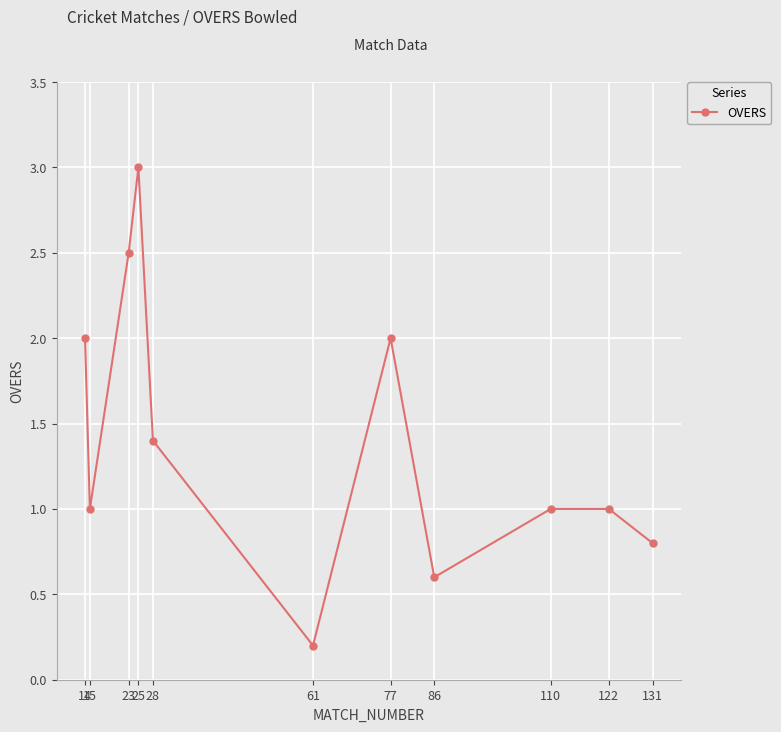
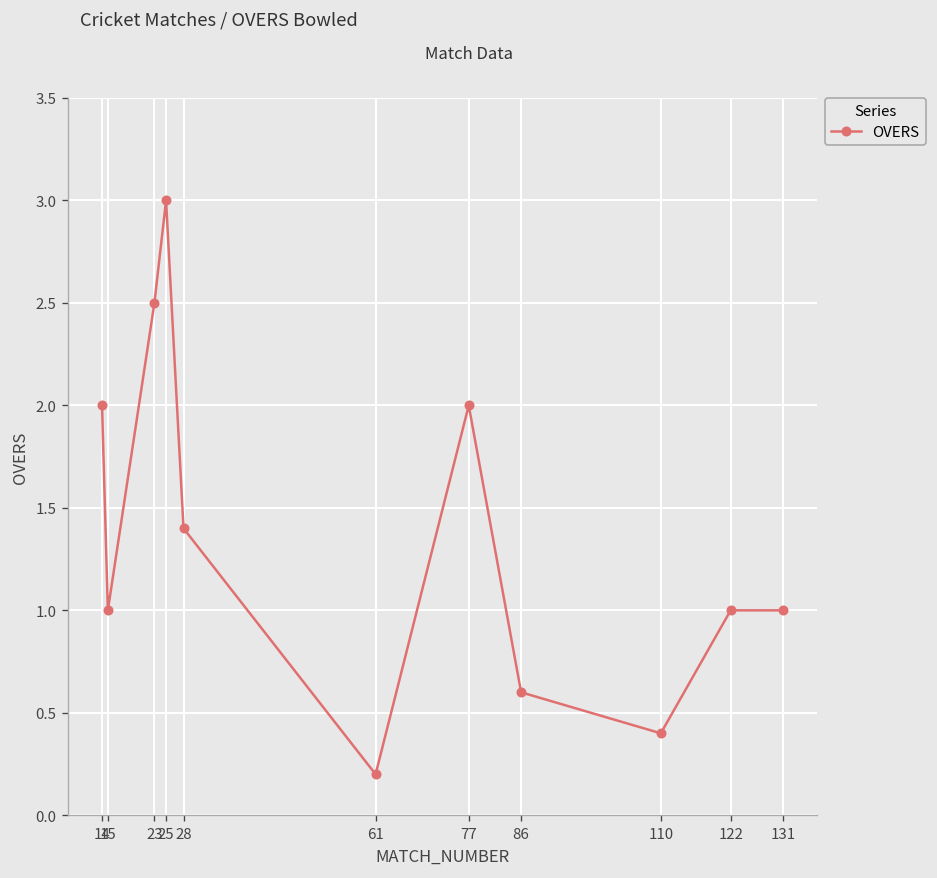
110: 1.0 -> 0.4
131: 0.8 -> 1.0
